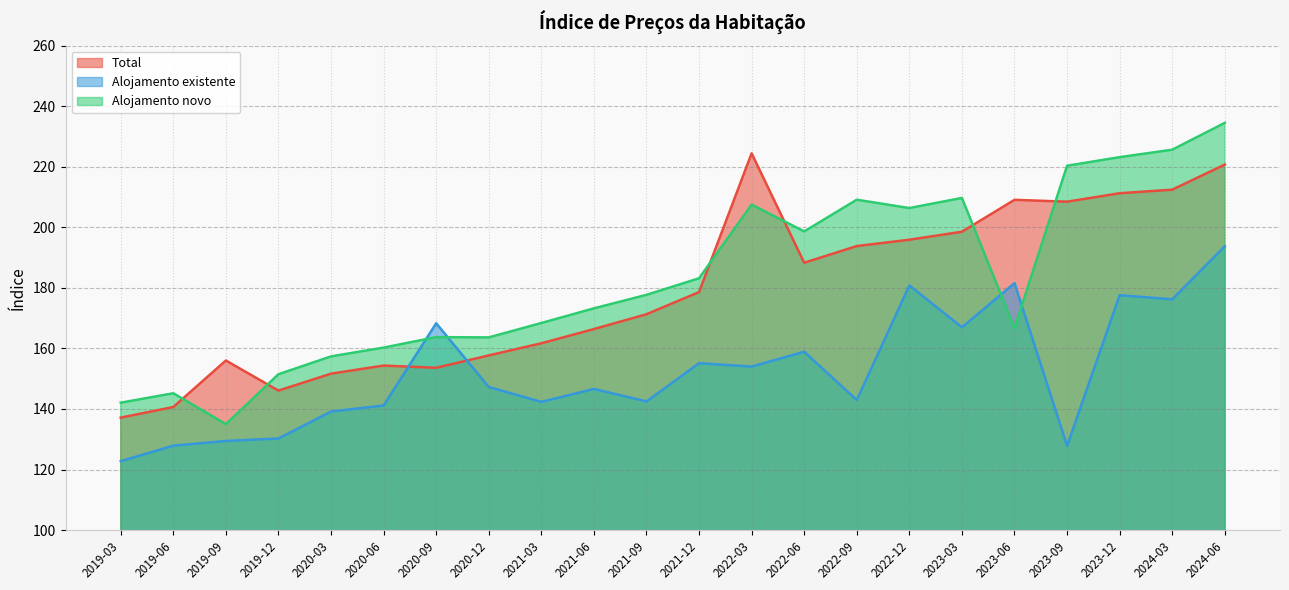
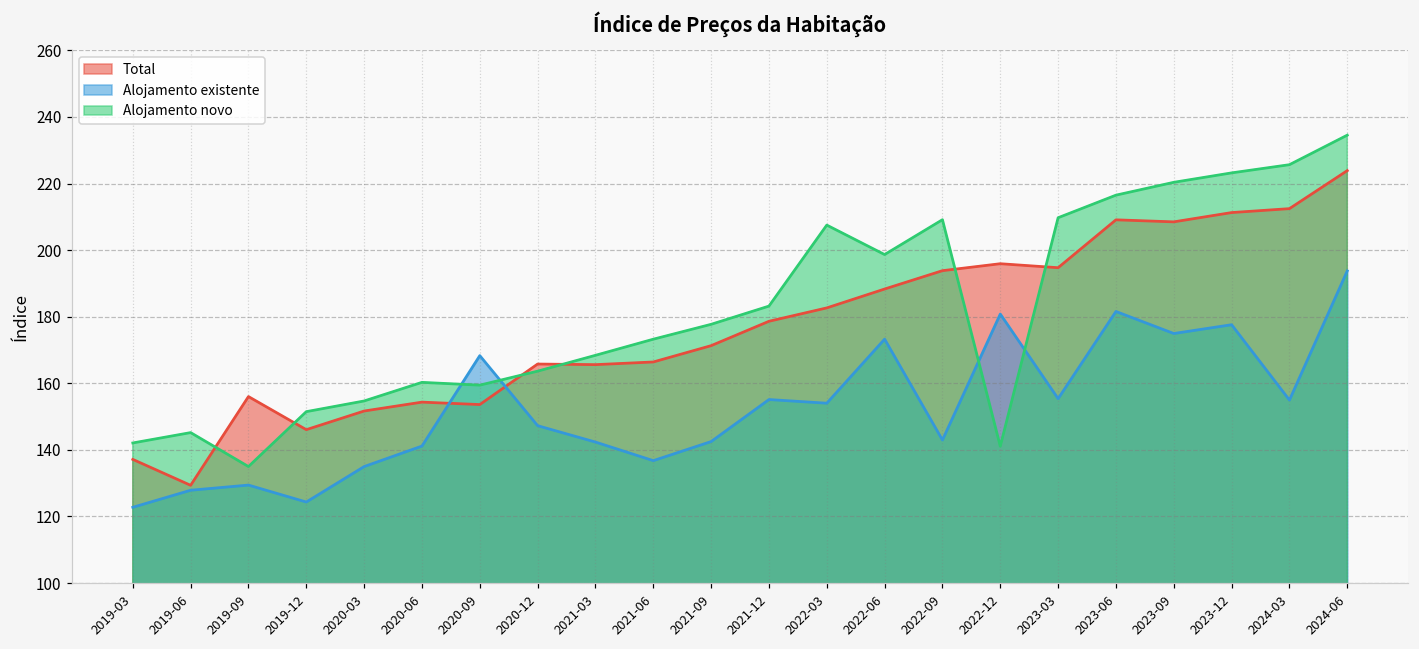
Total, 2019-06: 141 -> 129
Alojamento existente, 2019-12: 130 -> 124
Alojamento existente, 2020-03: 139 -> 135
Alojamento novo, 2020-03: 157 -> 155
Alojamento novo, 2020-09: 164 -> 159
Total, 2020-12: 158 -> 166
Total, 2021-03: 162 -> 166
Alojamento existente, 2021-06: 147 -> 137
Total, 2022-03: 224 -> 183
Alojamento existente, 2022-06: 159 -> 173
Alojamento novo, 2022-12: 206 -> 141
Total, 2023-03: 199 -> 195
Alojamento existente, 2023-03: 167 -> 155
Alojamento novo, 2023-06: 167 -> 217
Alojamento existente, 2023-09: 128 -> 175
Alojamento existente, 2024-03: 176 -> 155
Total, 2024-06: 221 -> 224
